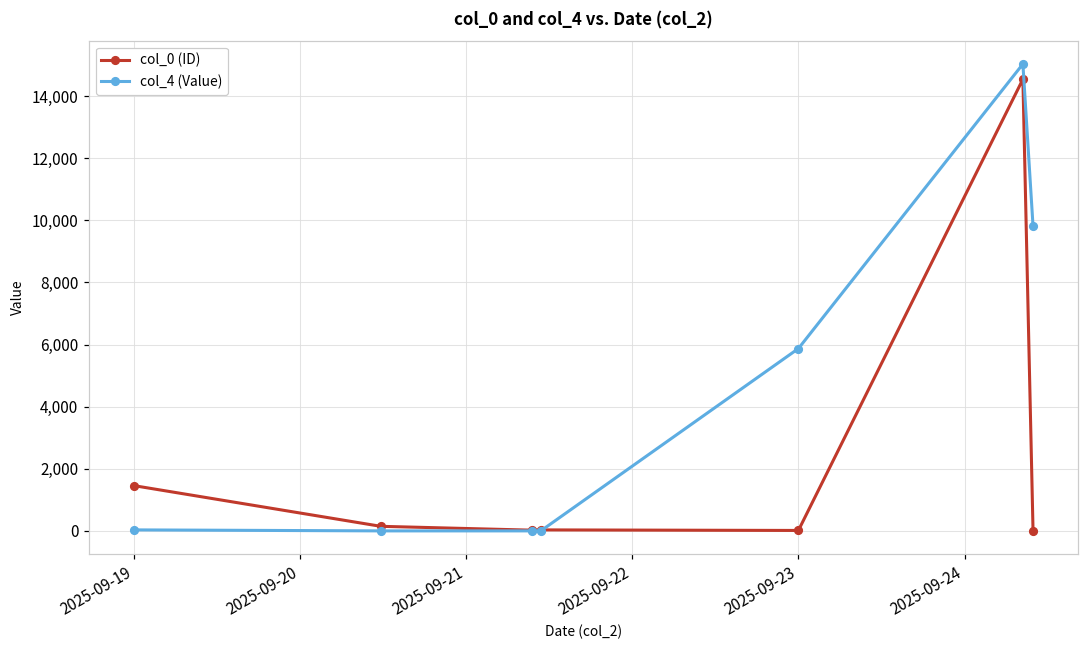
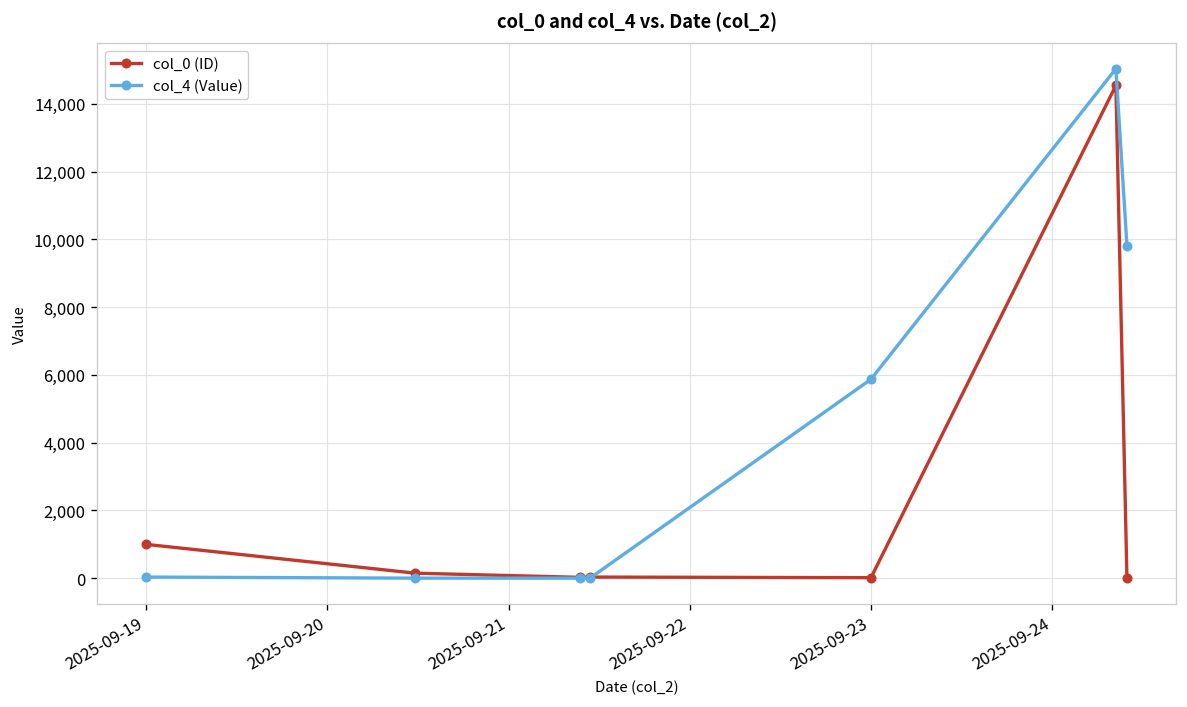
col_0 (ID), 2025-09-19: 1,500 -> 1,000
